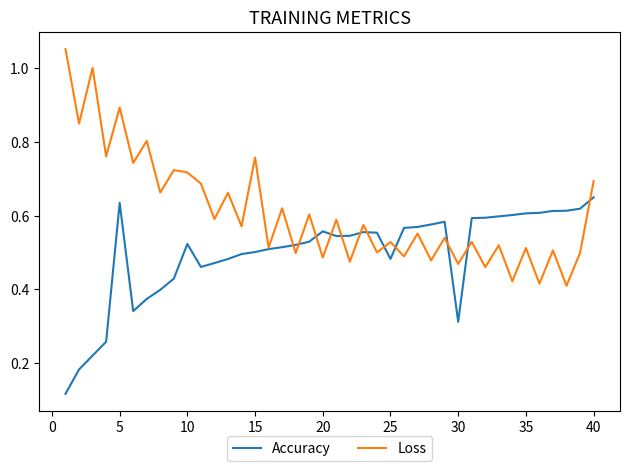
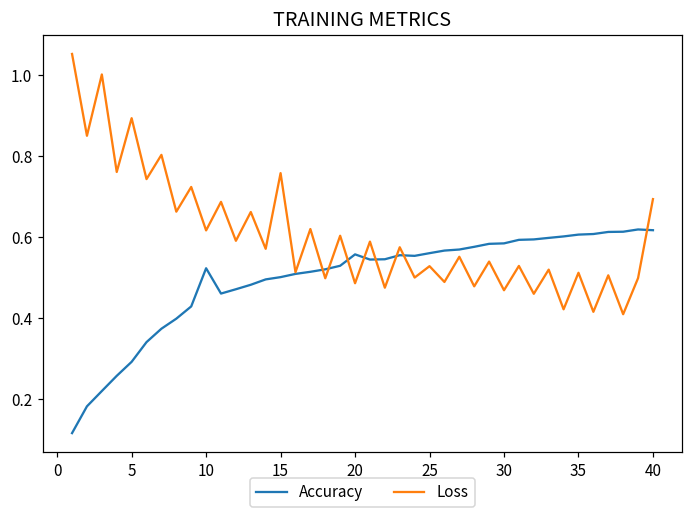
Accuracy, 5: 0.63 -> 0.29
Loss, 10: 0.72 -> 0.62
Accuracy, 25: 0.48 -> 0.56
Accuracy, 30: 0.31 -> 0.58
Accuracy, 40: 0.65 -> 0.62
